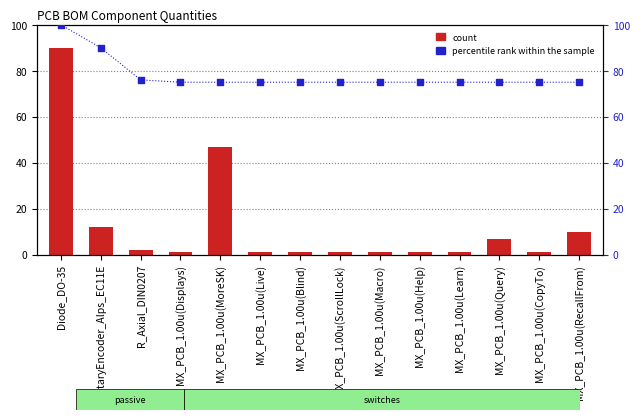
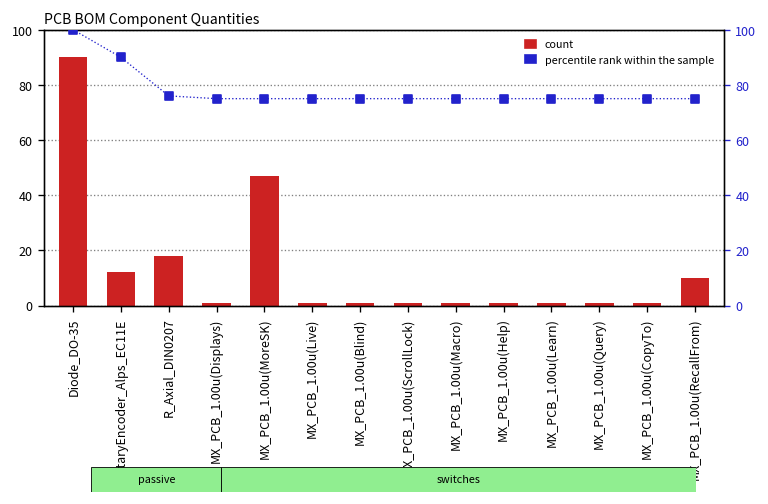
count, R_Axial_DIN0207: 2 -> 18
count, MX_PCB_1.00u(Query): 7 -> 1
